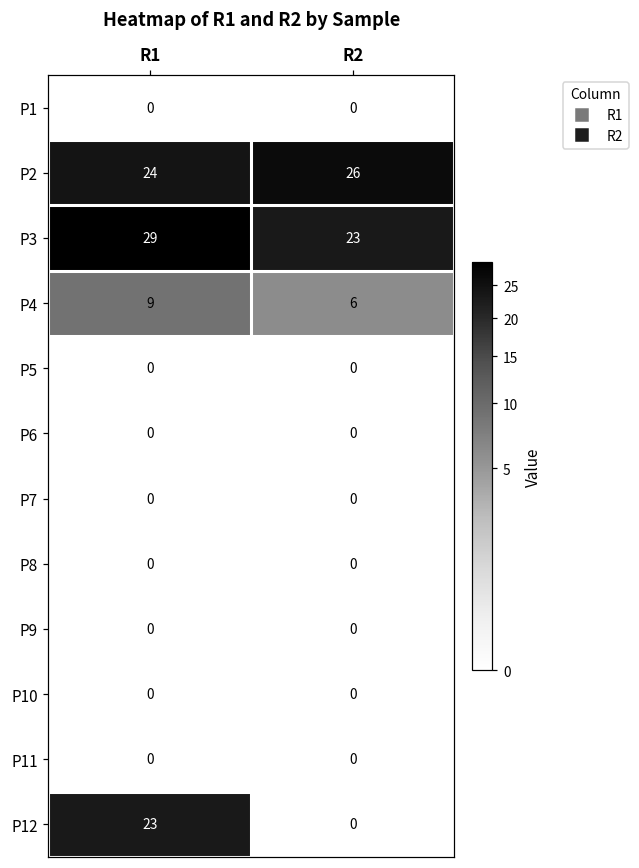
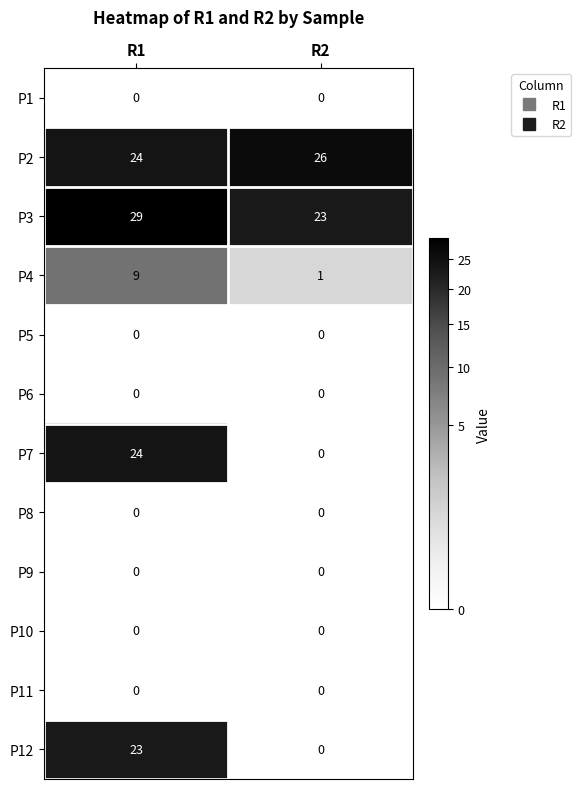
P4, R2: 6 -> 1
P7, R1: 0 -> 24
